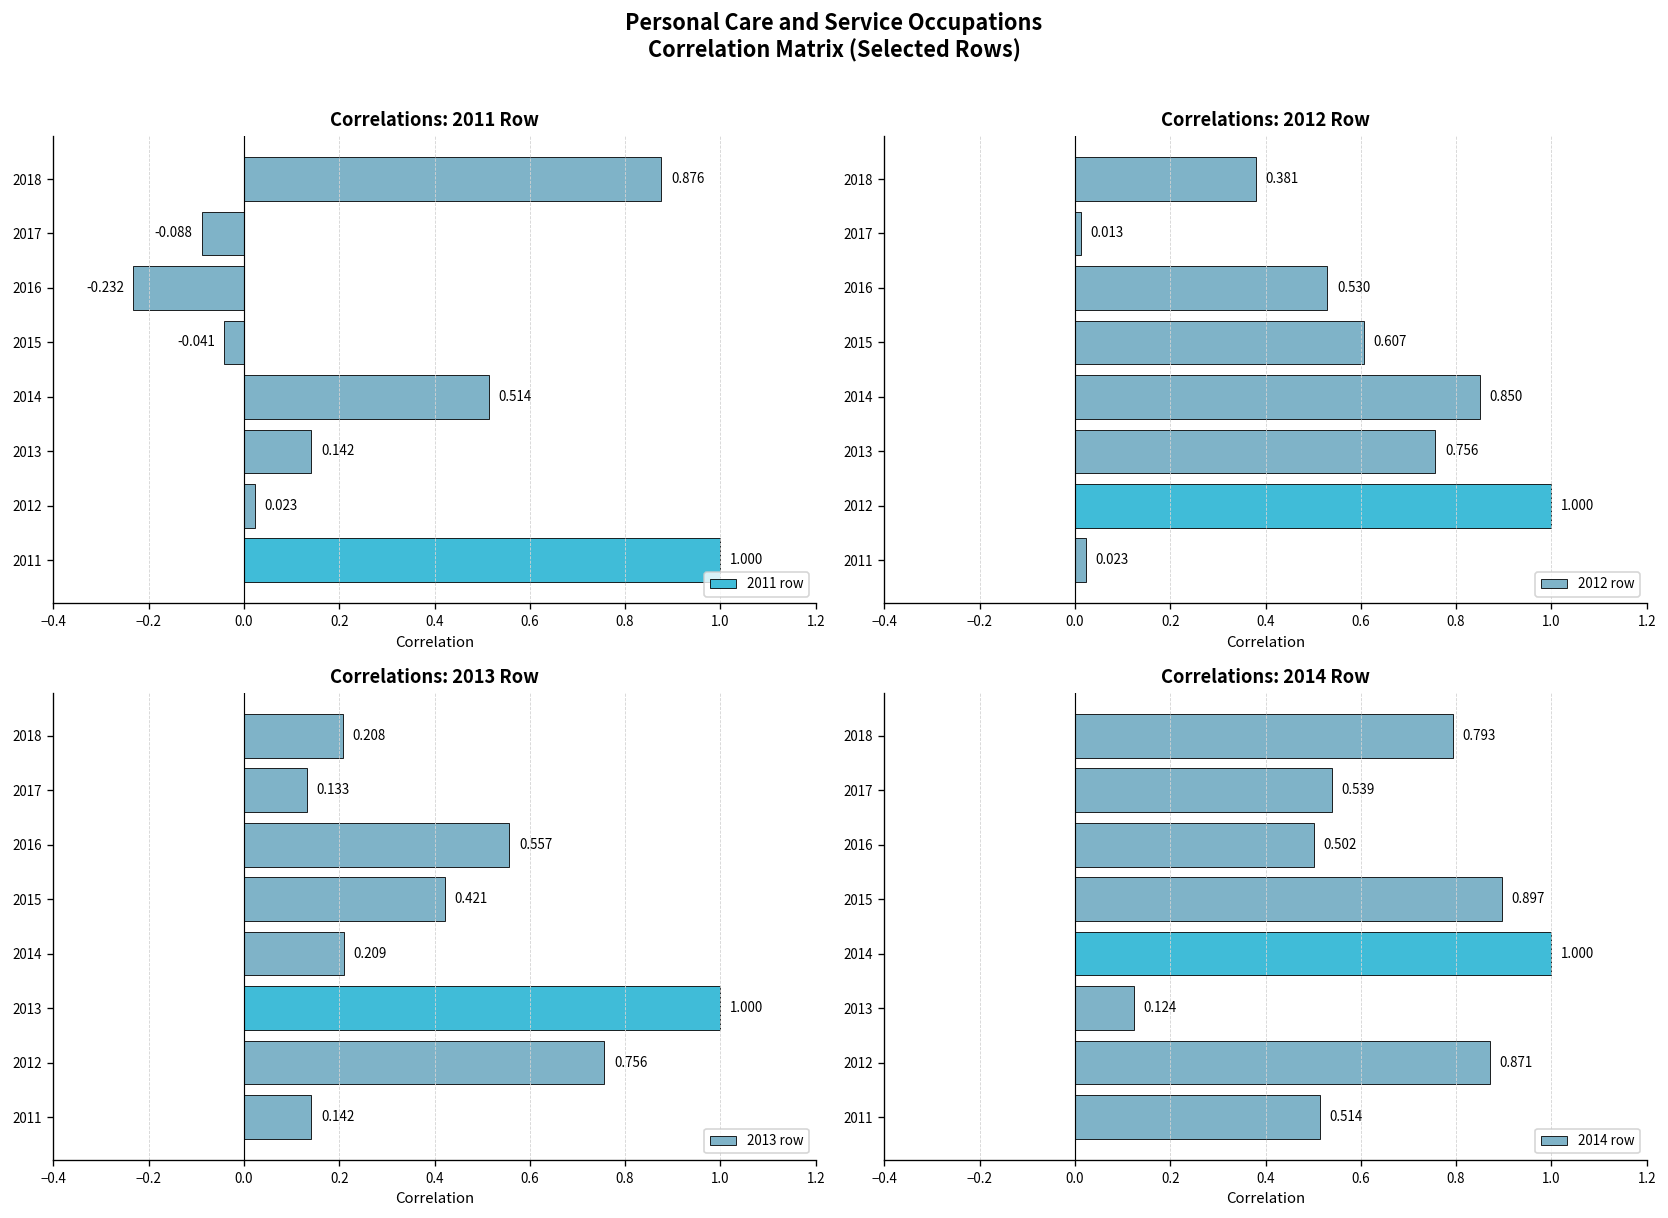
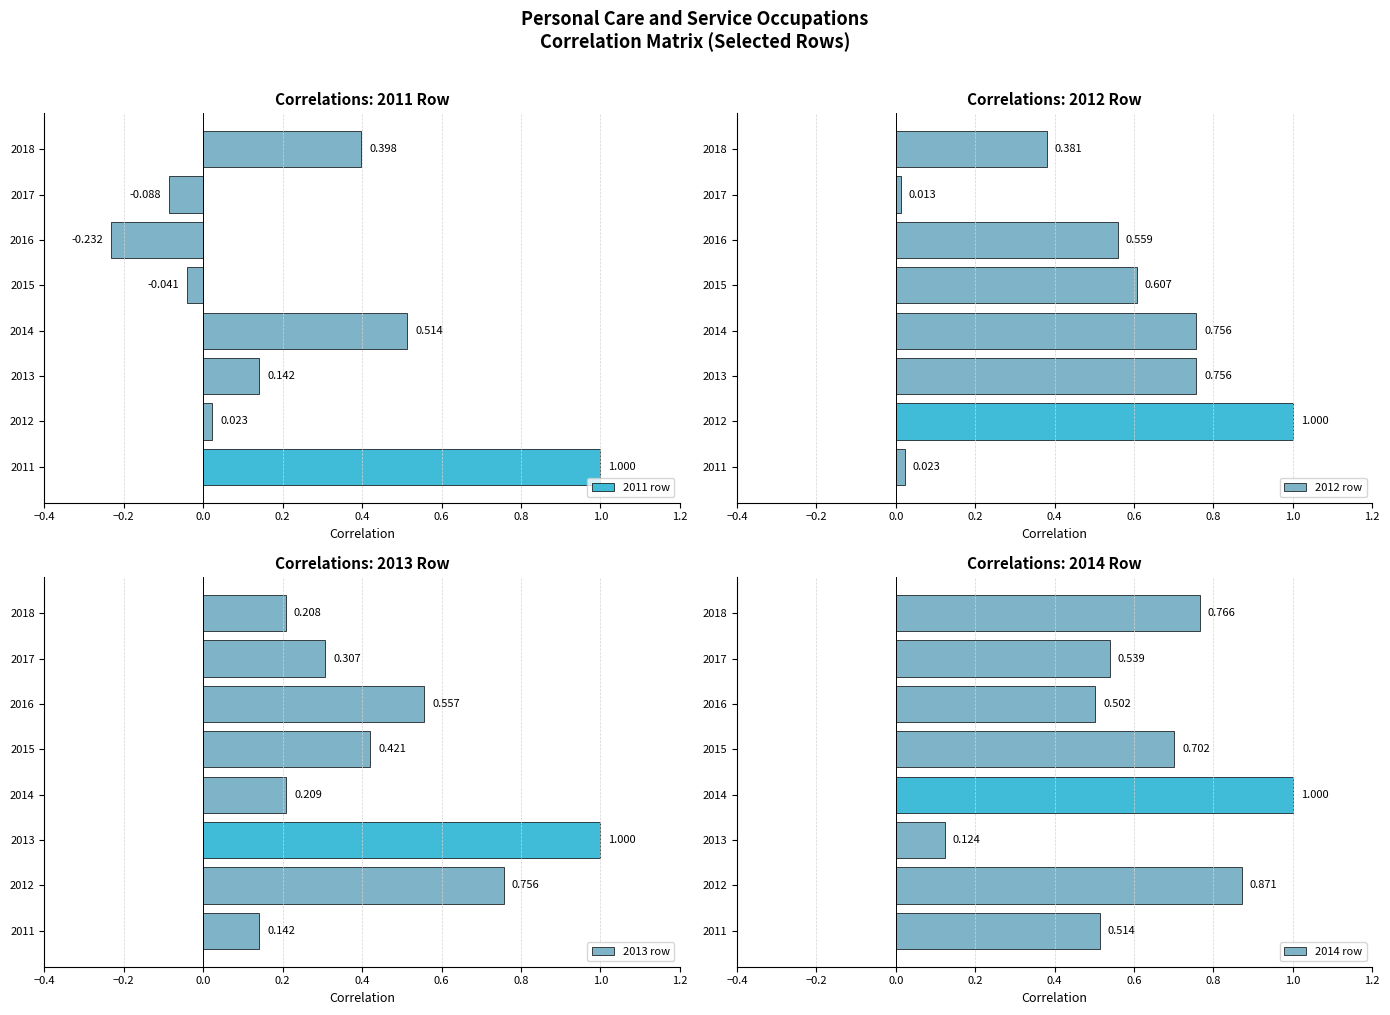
Correlations: 2011 Row, 2018: 0.876 -> 0.398
Correlations: 2012 Row, 2016: 0.530 -> 0.559
Correlations: 2012 Row, 2014: 0.850 -> 0.756
Correlations: 2013 Row, 2017: 0.133 -> 0.307
Correlations: 2014 Row, 2018: 0.793 -> 0.766
Correlations: 2014 Row, 2015: 0.897 -> 0.702
